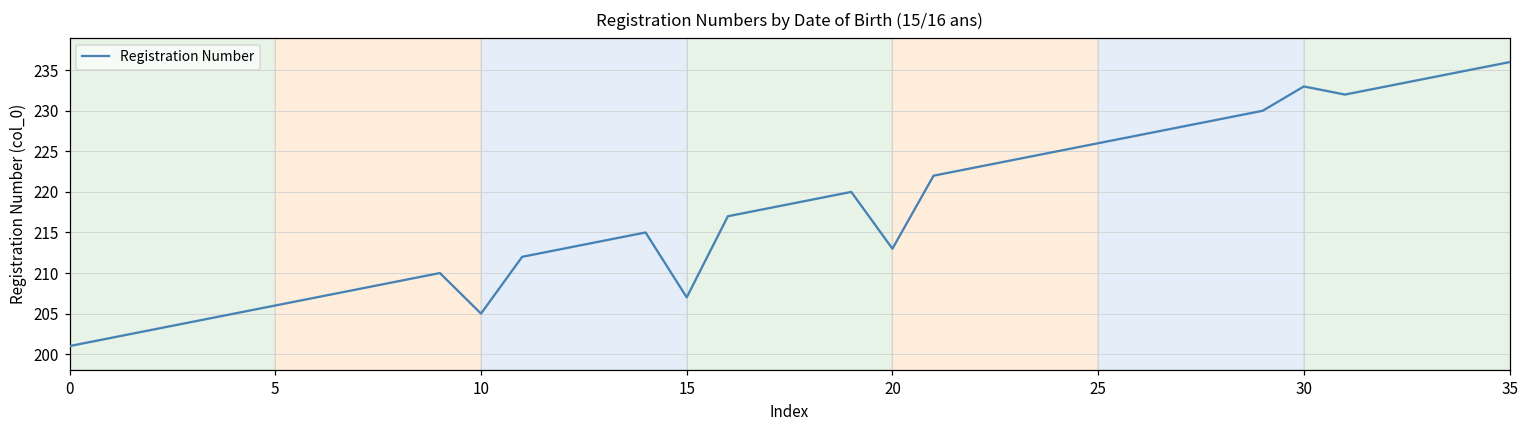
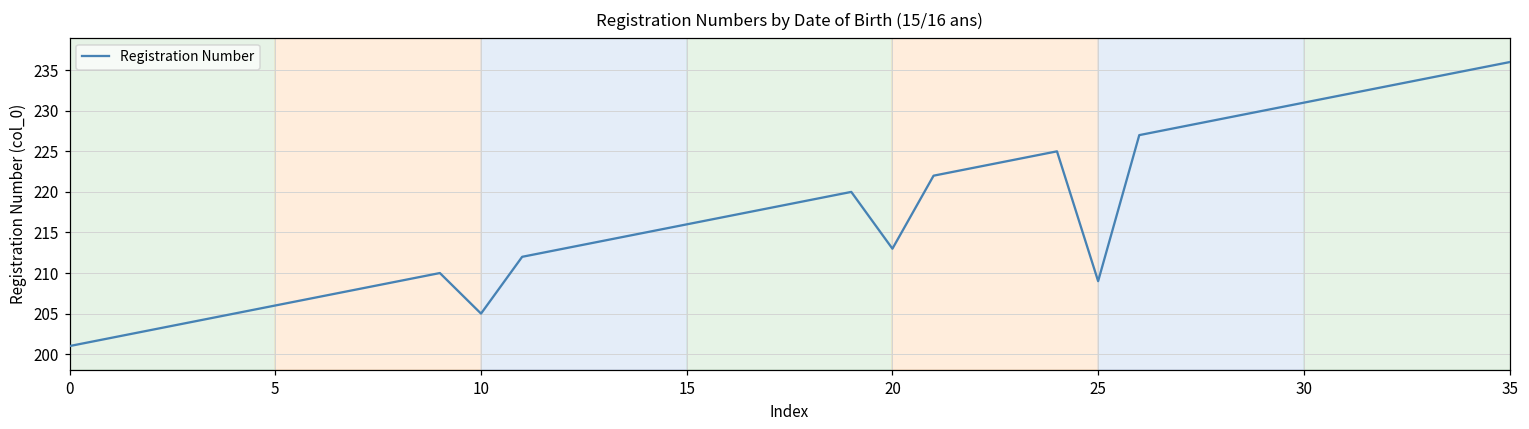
15: 207 -> 216
25: 226 -> 209
30: 233 -> 231
